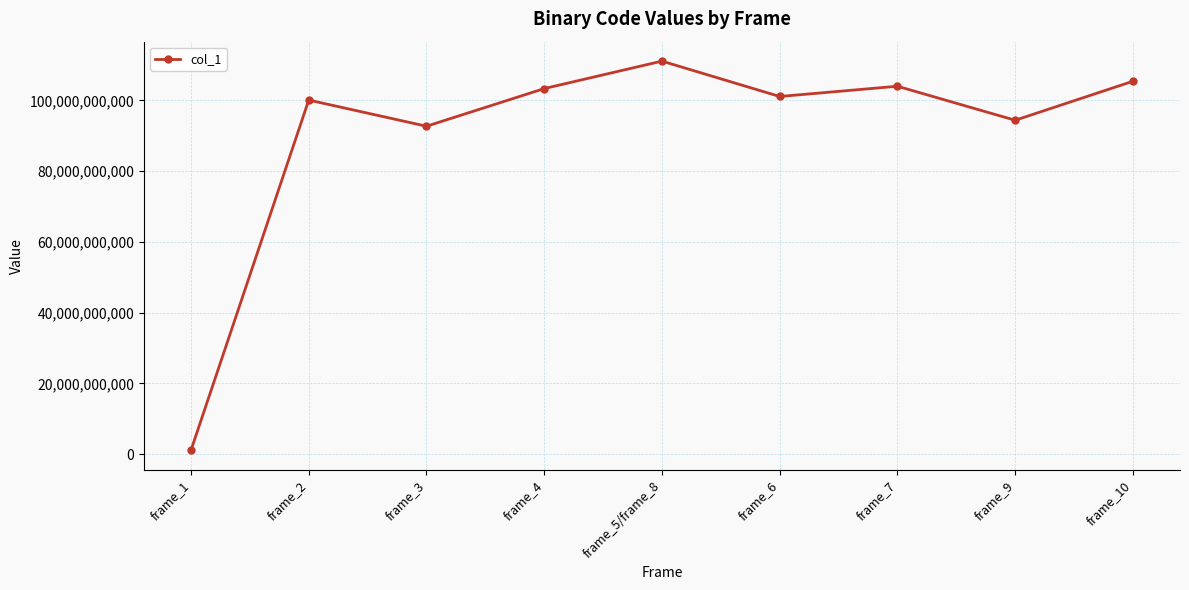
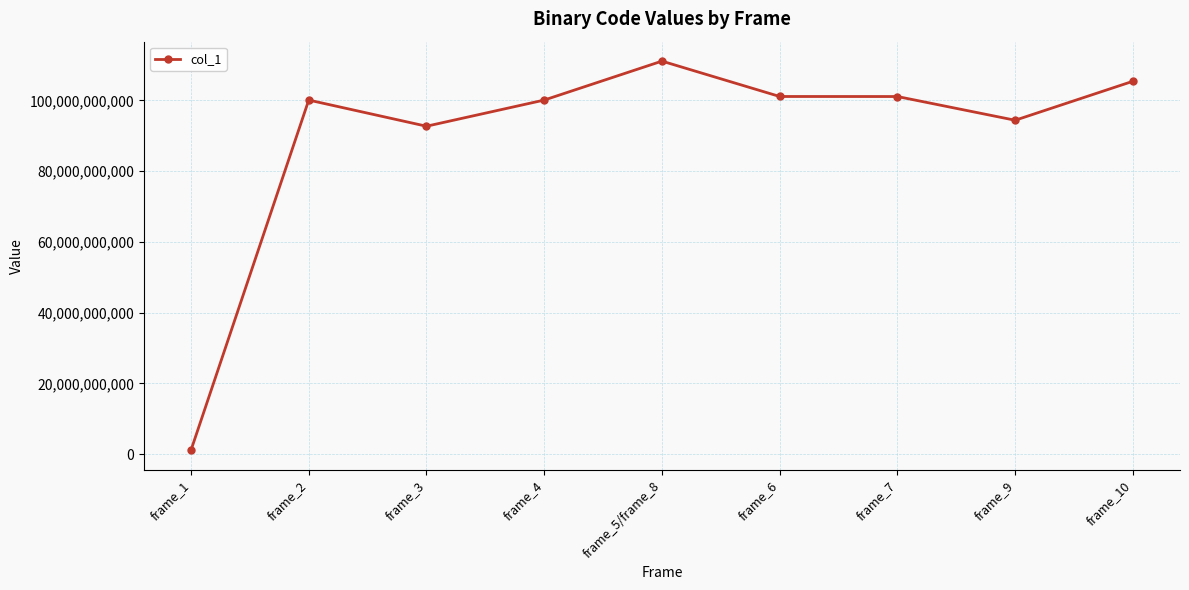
frame_4: 103,000,000,000 -> 100,000,000,000
frame_7: 104,000,000,000 -> 101,000,000,000
